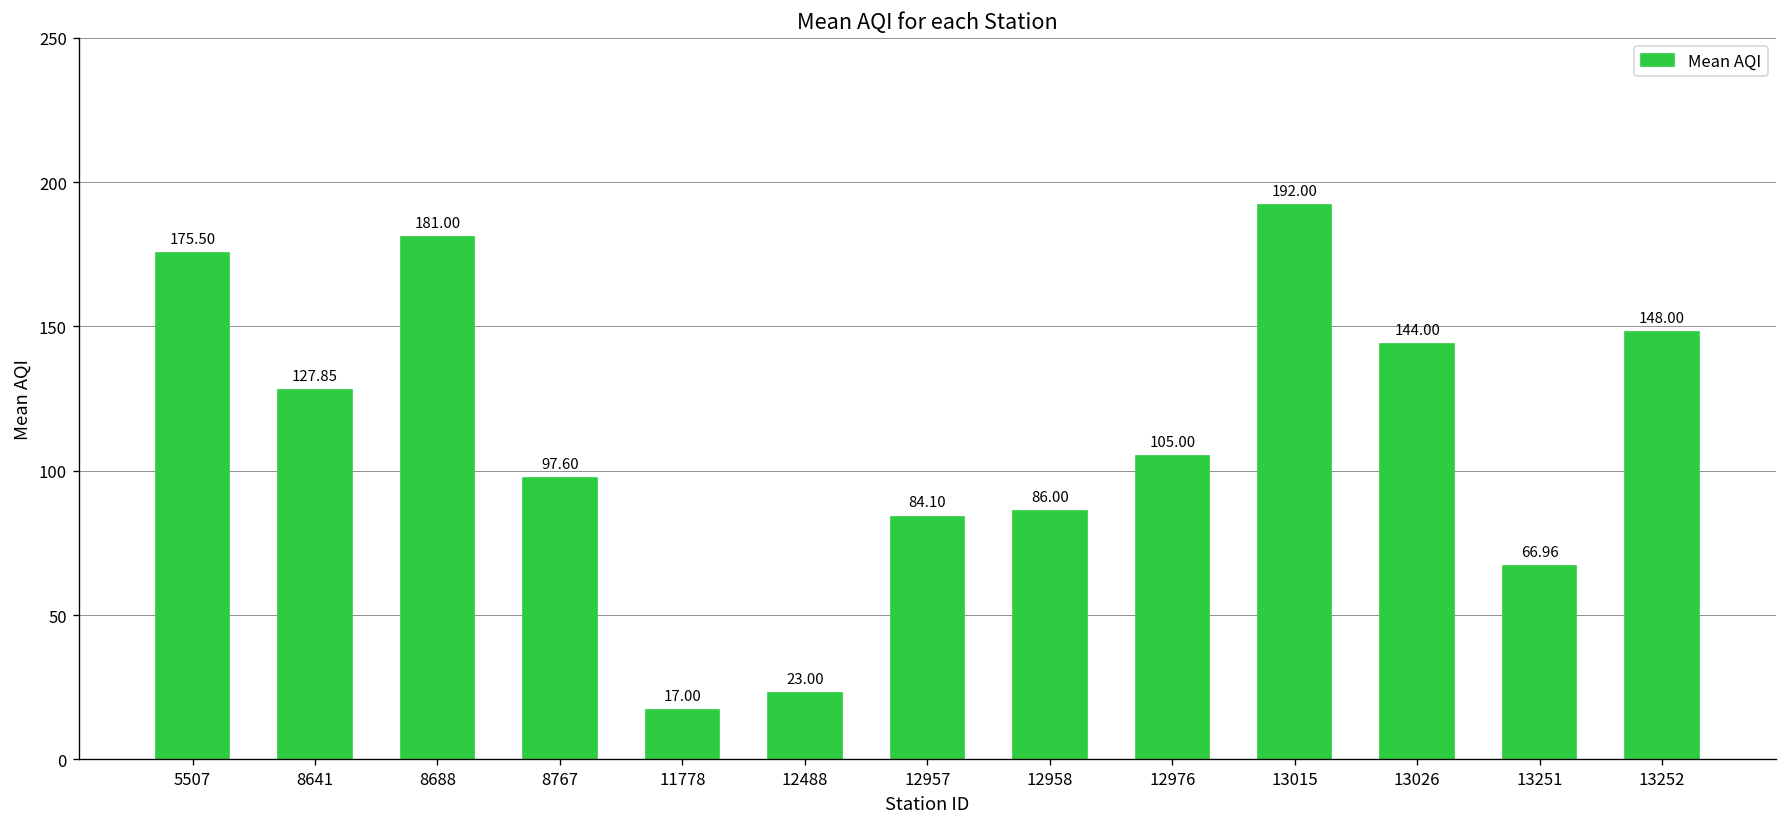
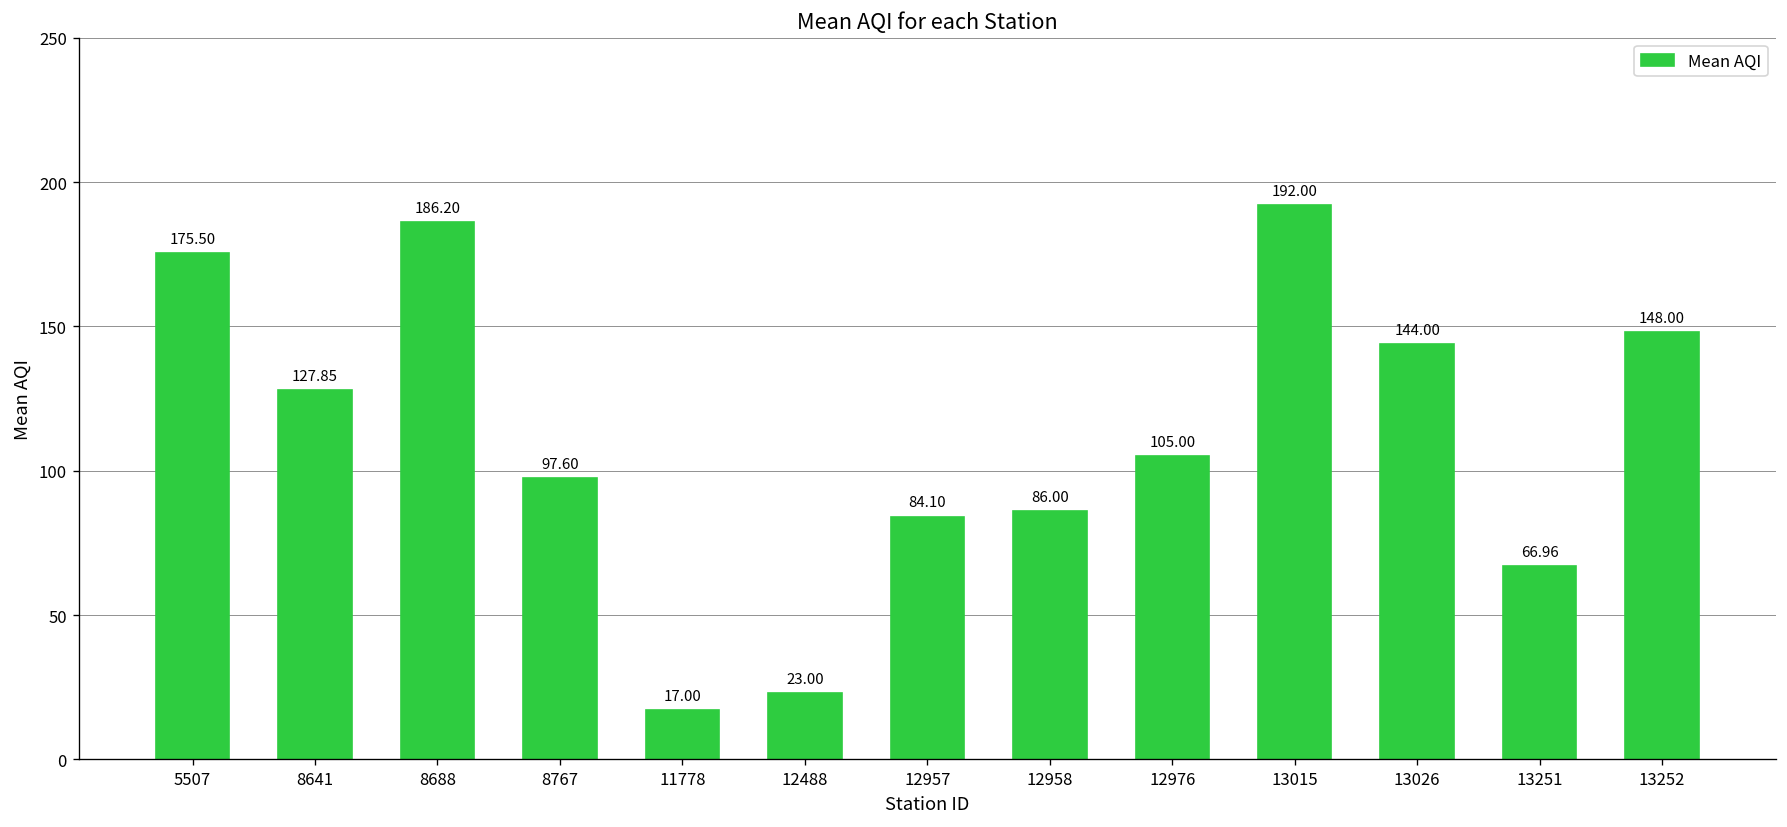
8688: 181.00 -> 186.20
